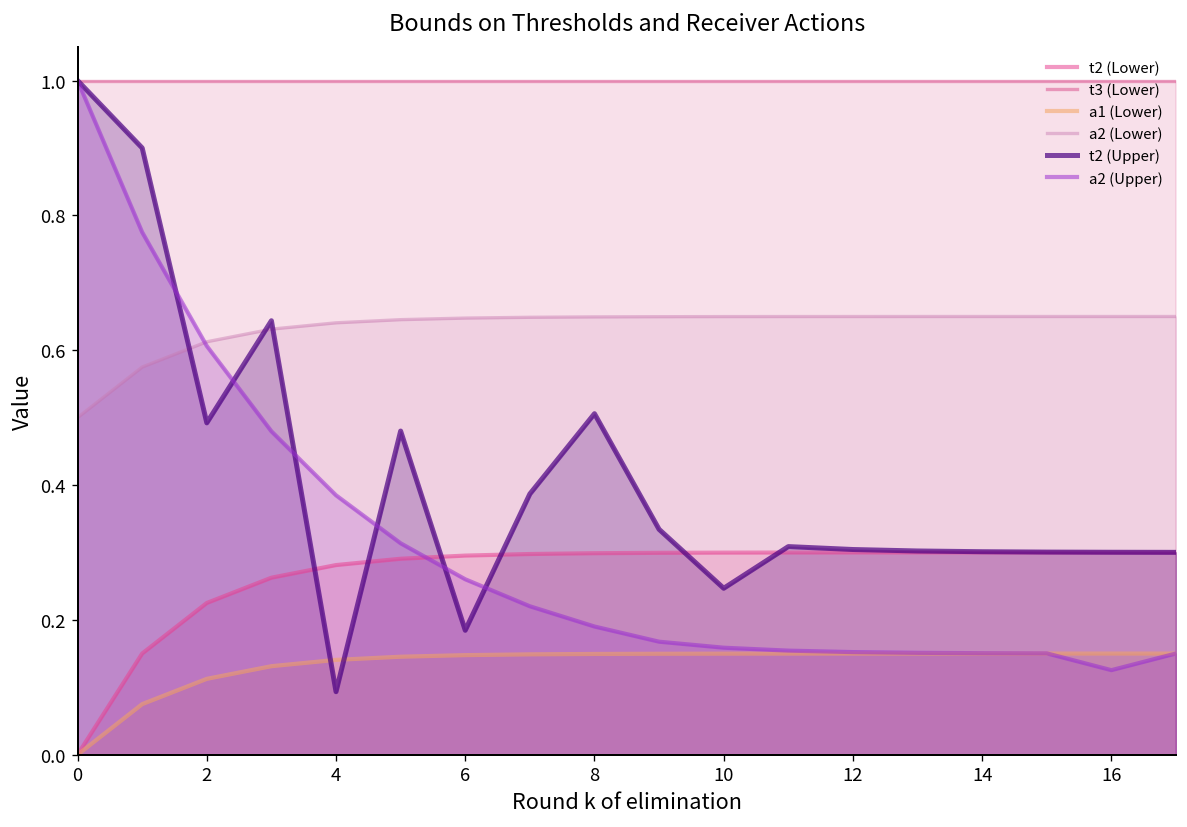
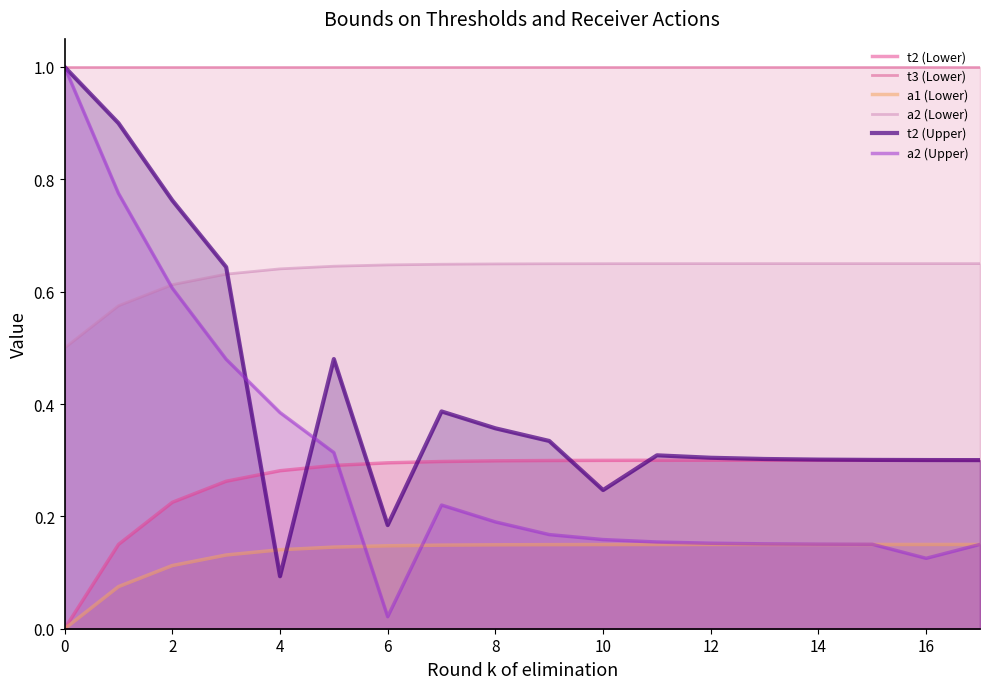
t2 (Upper), 2: 0.49 -> 0.76
a2 (Upper), 6: 0.26 -> 0.02
t2 (Upper), 8: 0.51 -> 0.36
